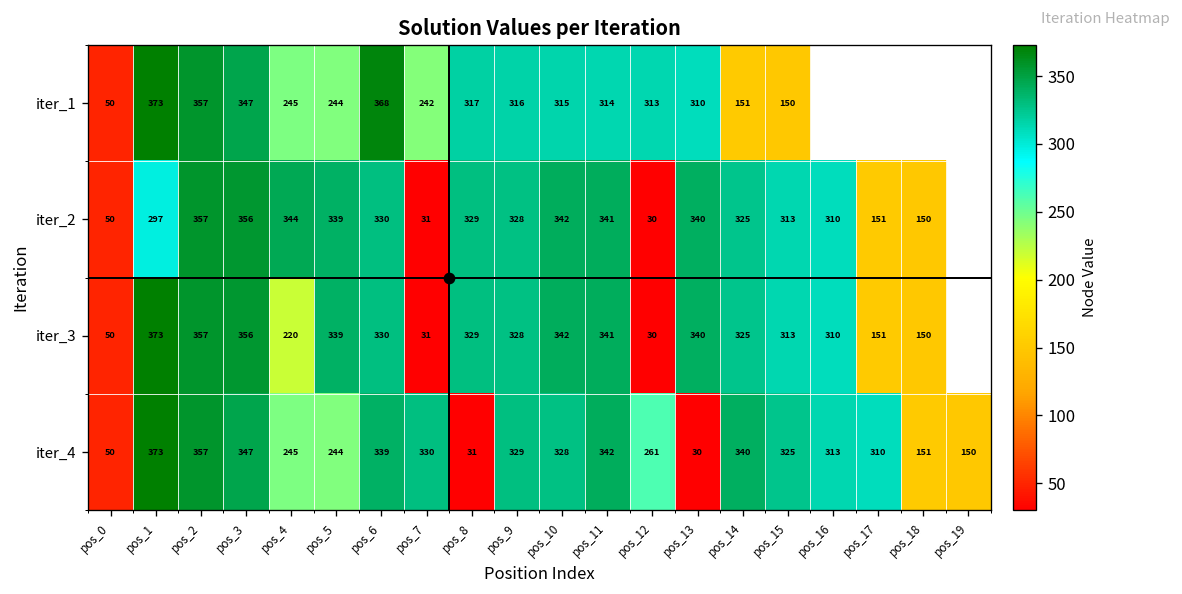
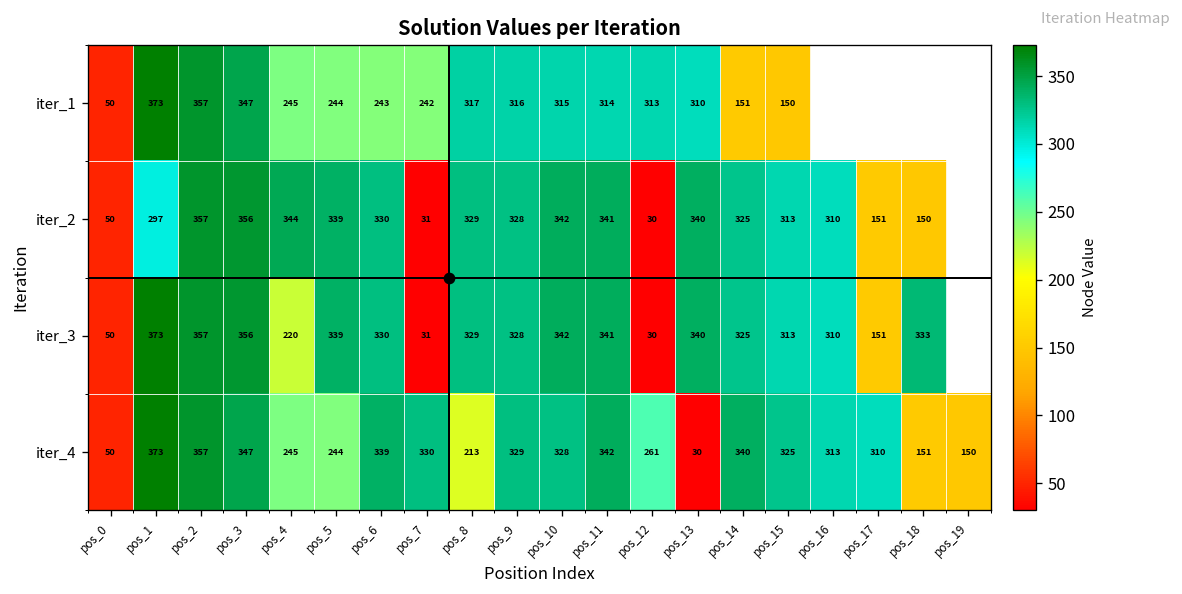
iter_1, pos_6: 368 -> 243
iter_3, pos_18: 150 -> 333
iter_4, pos_8: 31 -> 213
